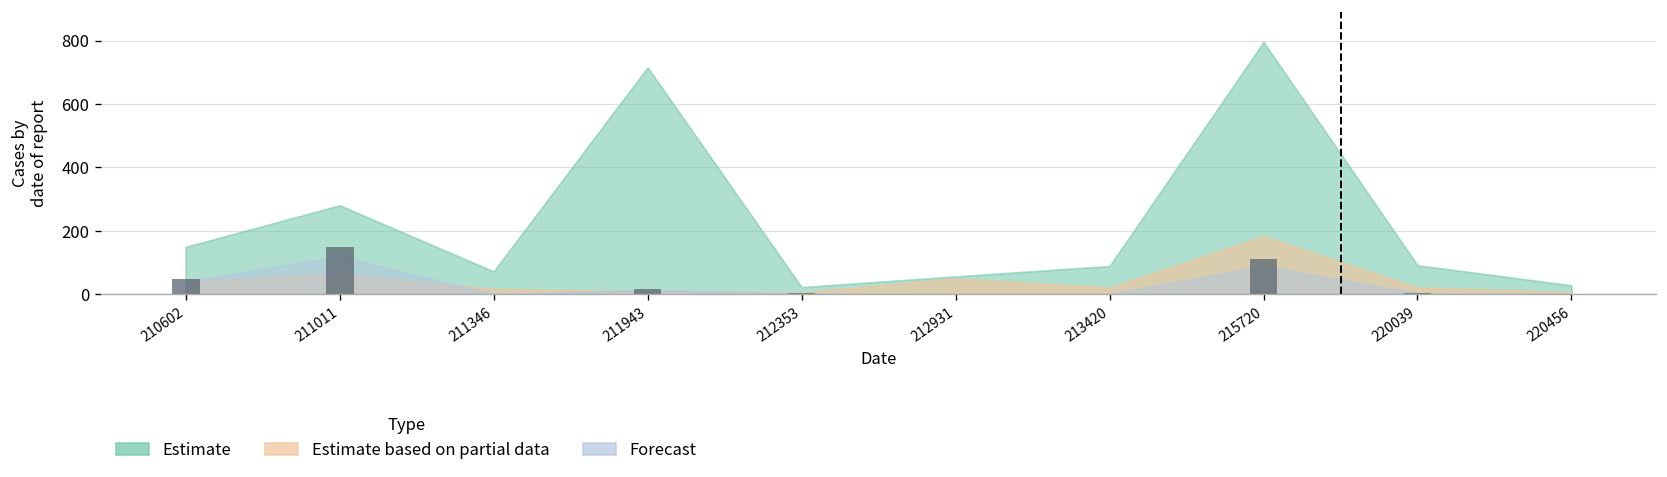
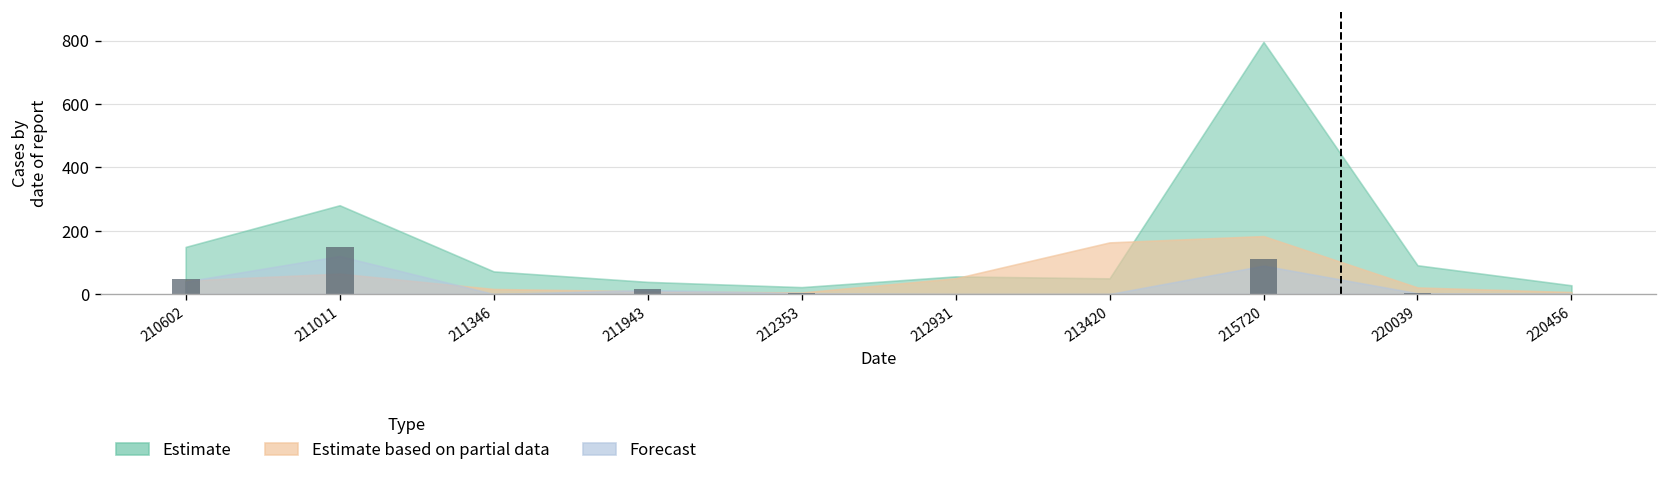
Estimate, 211943: 720 -> 40
Estimate, 213420: 90 -> 50
Estimate based on partial data, 213420: 20 -> 160
